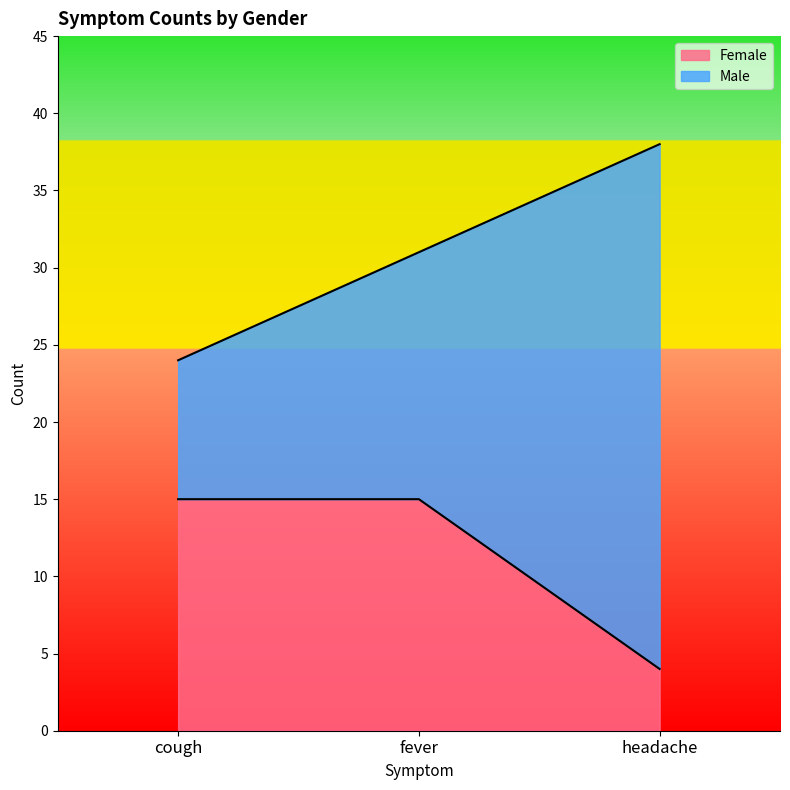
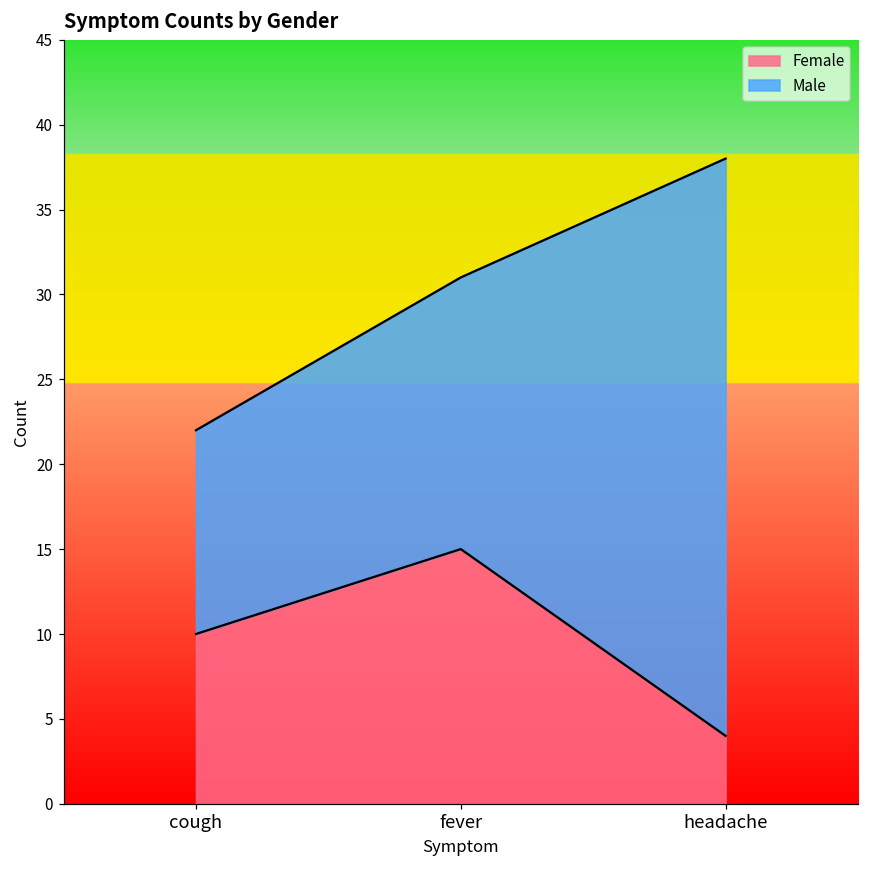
Female, cough: 15 -> 10
Male, cough: 9 -> 12
